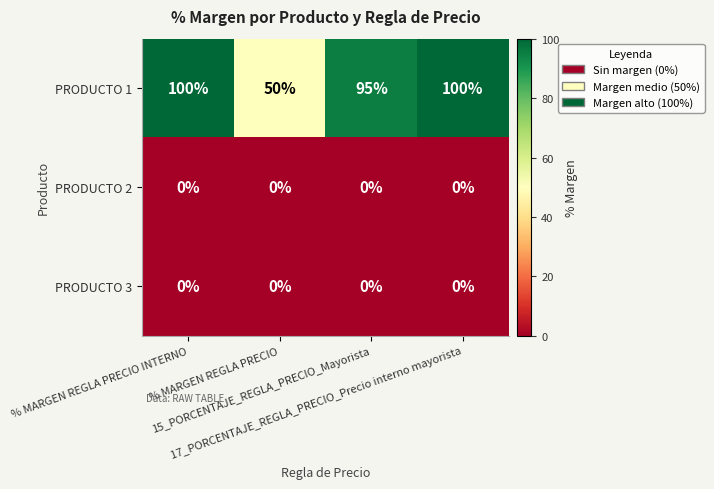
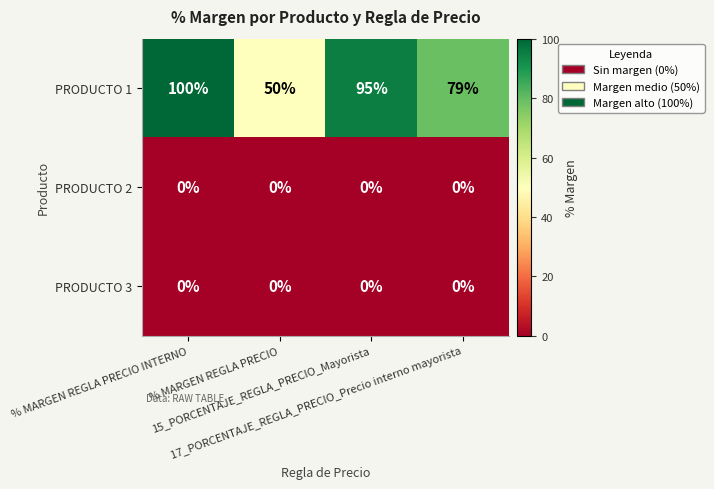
PRODUCTO 1, 17_PORCENTAJE_REGLA_PRECIO_Precio interno mayorista: 100% -> 79%
